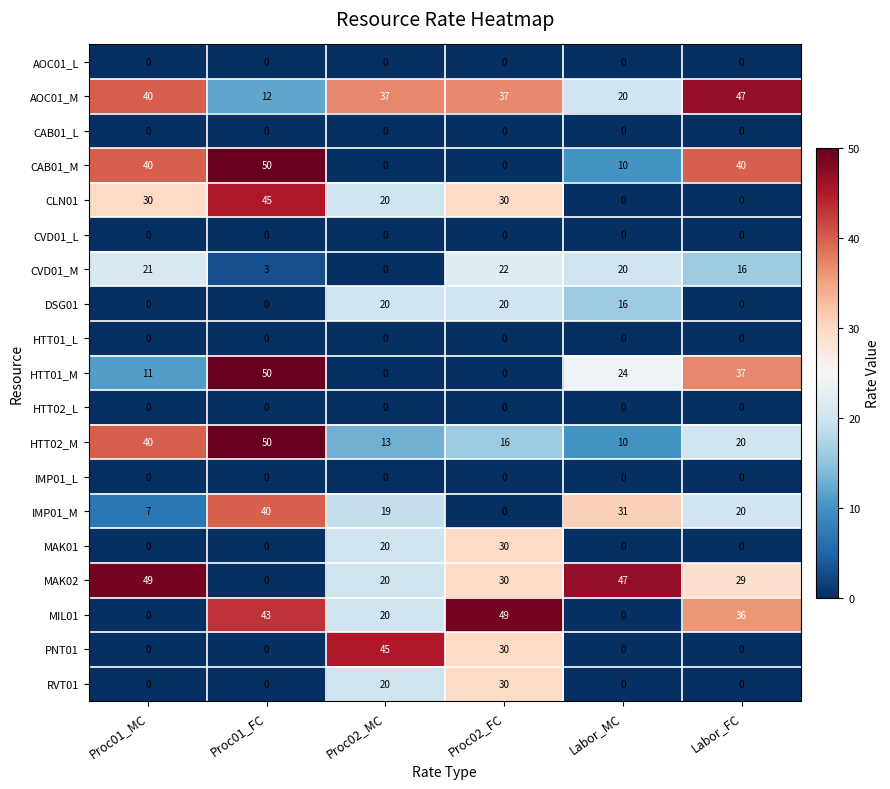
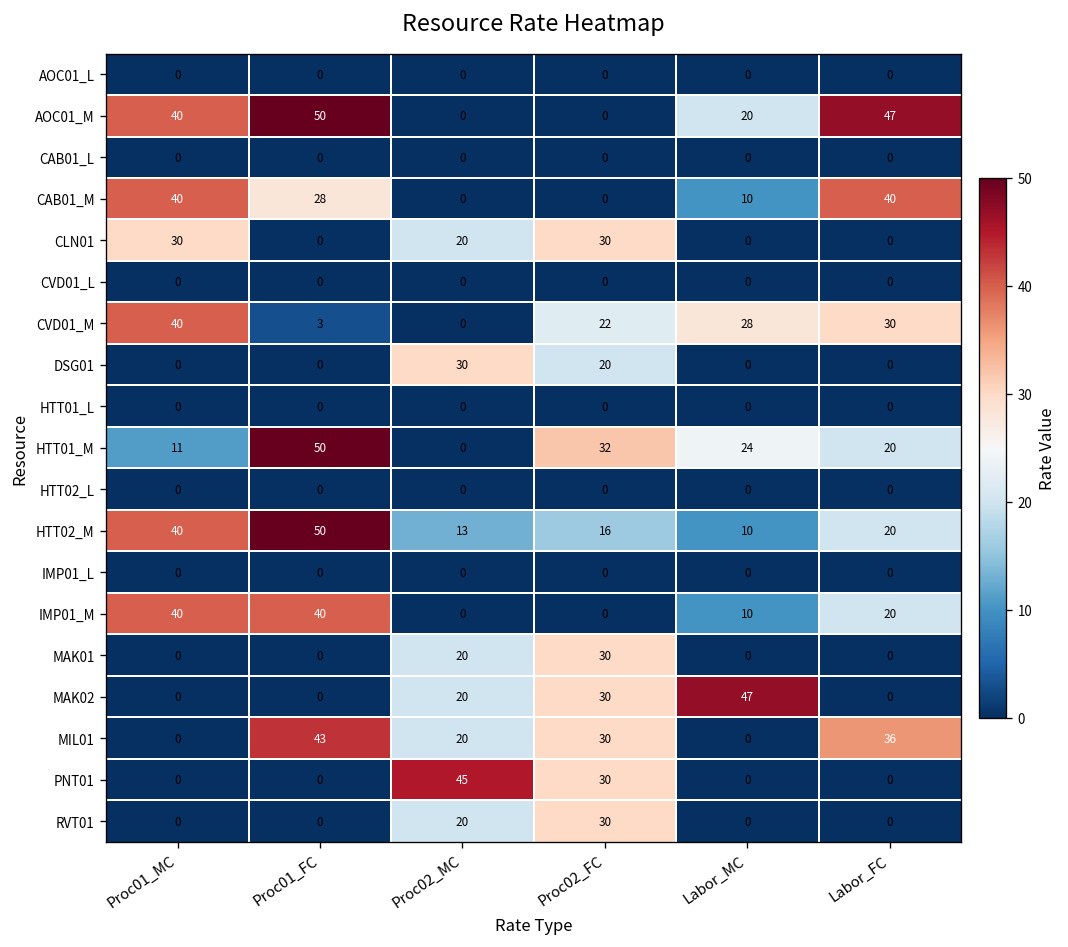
AOC01_M, Proc01_FC: 12 -> 50
AOC01_M, Proc02_MC: 37 -> 0
AOC01_M, Proc02_FC: 37 -> 0
CAB01_M, Proc01_FC: 50 -> 28
CLN01, Proc01_FC: 45 -> 0
CVD01_M, Proc01_MC: 21 -> 40
CVD01_M, Labor_MC: 20 -> 28
CVD01_M, Labor_FC: 16 -> 30
DSG01, Proc02_MC: 20 -> 30
DSG01, Labor_MC: 16 -> 0
HTT01_M, Proc02_FC: 0 -> 32
HTT01_M, Labor_FC: 37 -> 20
IMP01_M, Proc01_MC: 7 -> 40
IMP01_M, Proc02_MC: 19 -> 0
IMP01_M, Labor_MC: 31 -> 10
MAK02, Proc01_MC: 49 -> 0
MAK02, Labor_FC: 29 -> 0
MIL01, Proc02_FC: 49 -> 30
